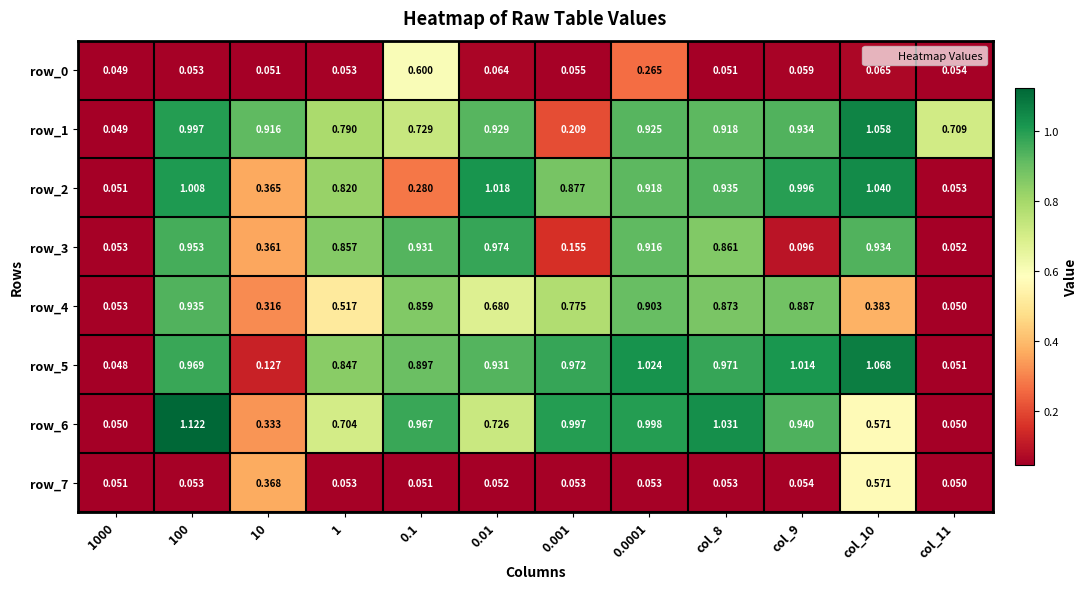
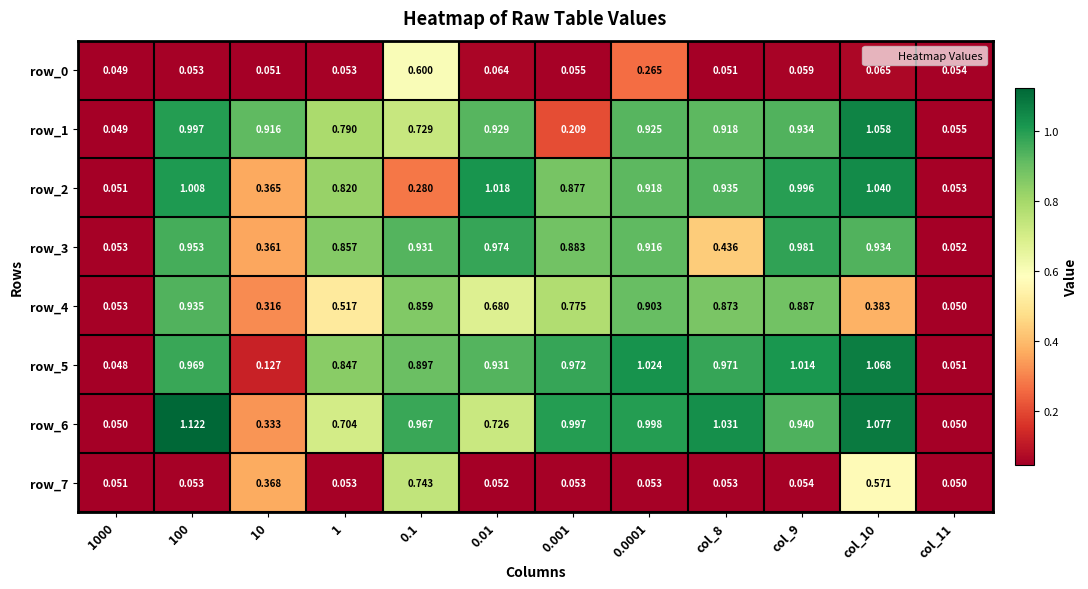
row_1, col_11: 0.709 -> 0.055
row_3, 0.001: 0.155 -> 0.883
row_3, col_8: 0.861 -> 0.436
row_3, col_9: 0.096 -> 0.981
row_6, col_10: 0.571 -> 1.077
row_7, 0.1: 0.051 -> 0.743
